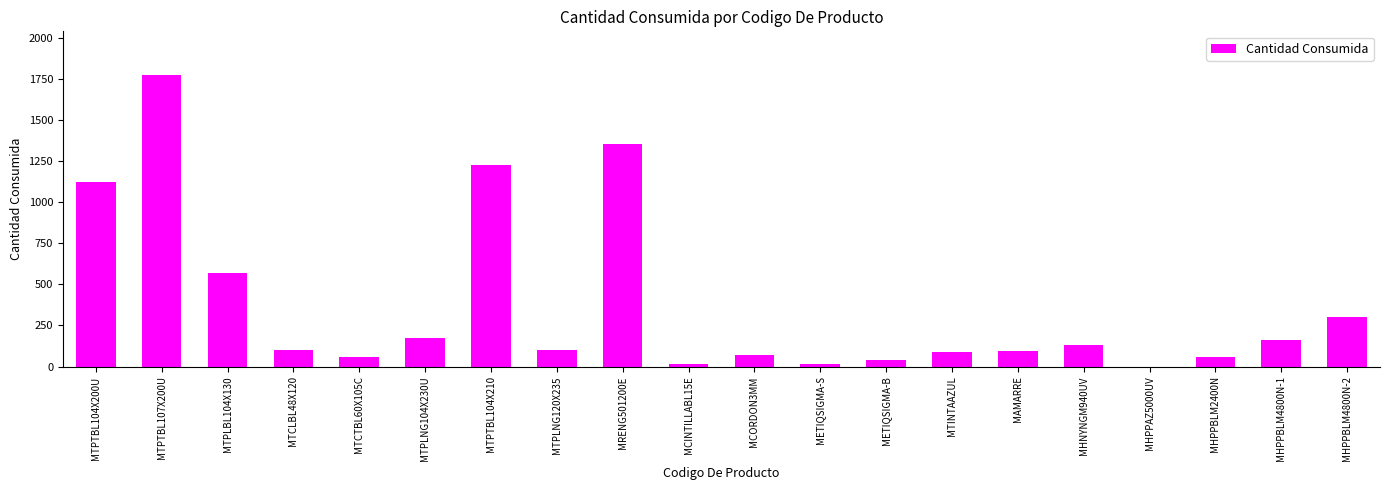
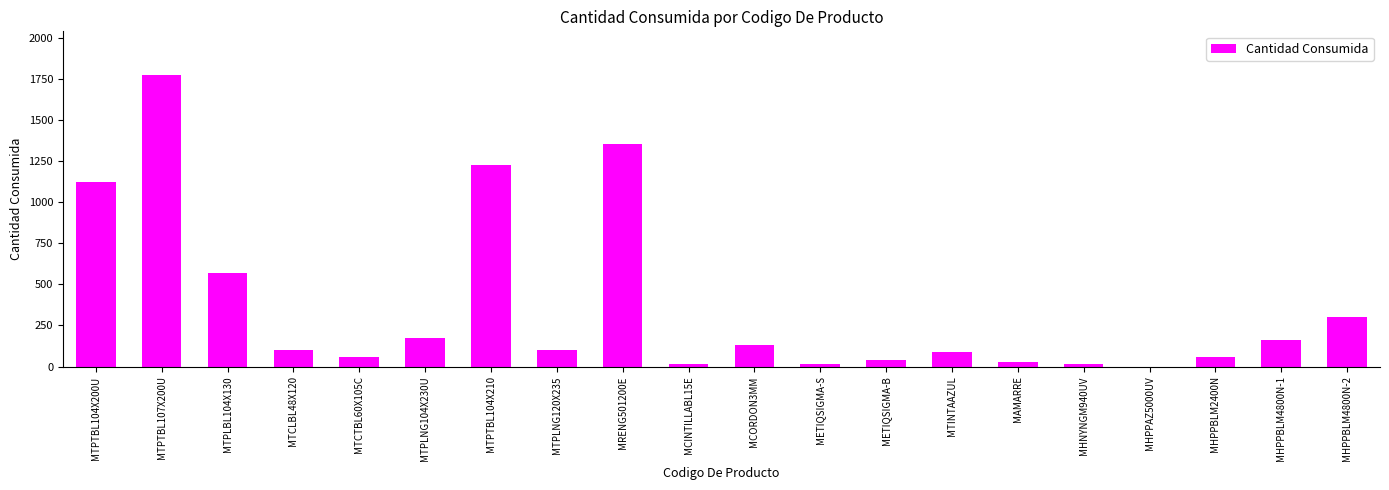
MCORDON3MM: 70 -> 130
MAMARRE: 90 -> 30
MHNYNGM940UV: 130 -> 20
